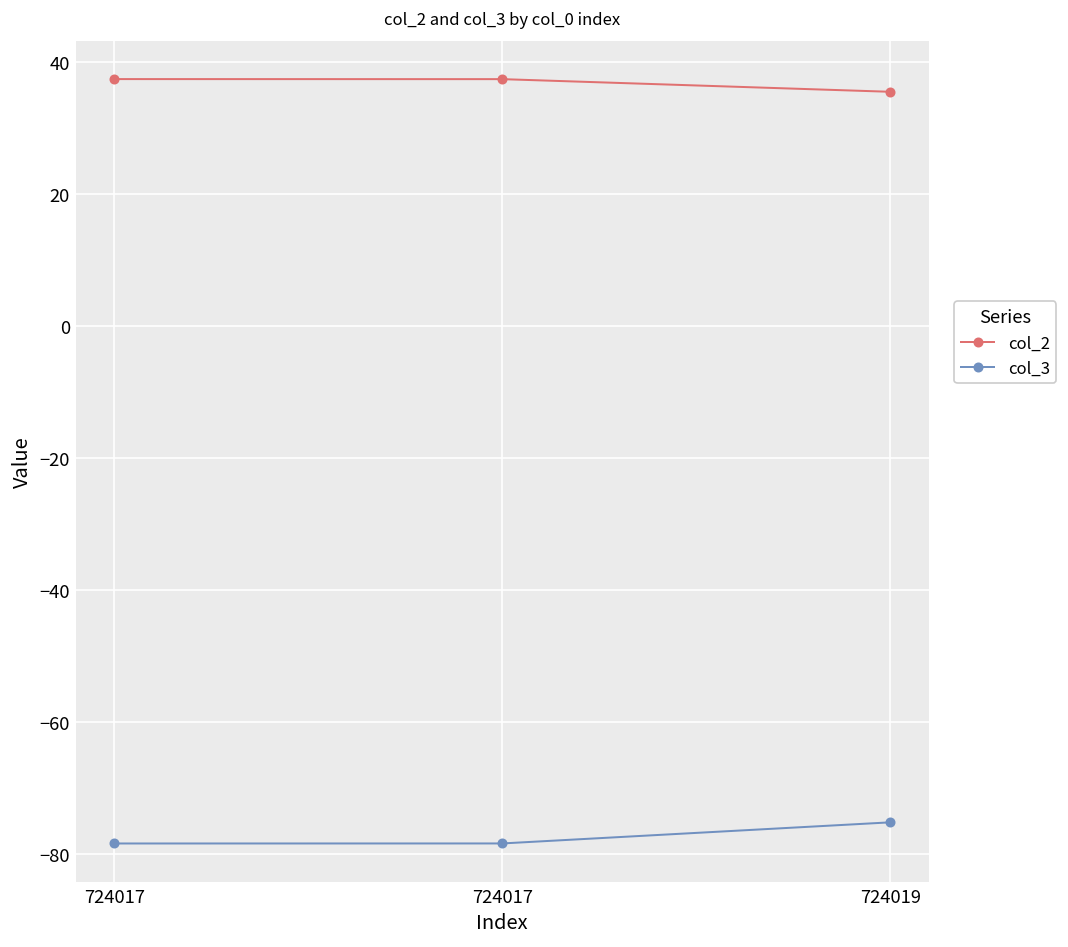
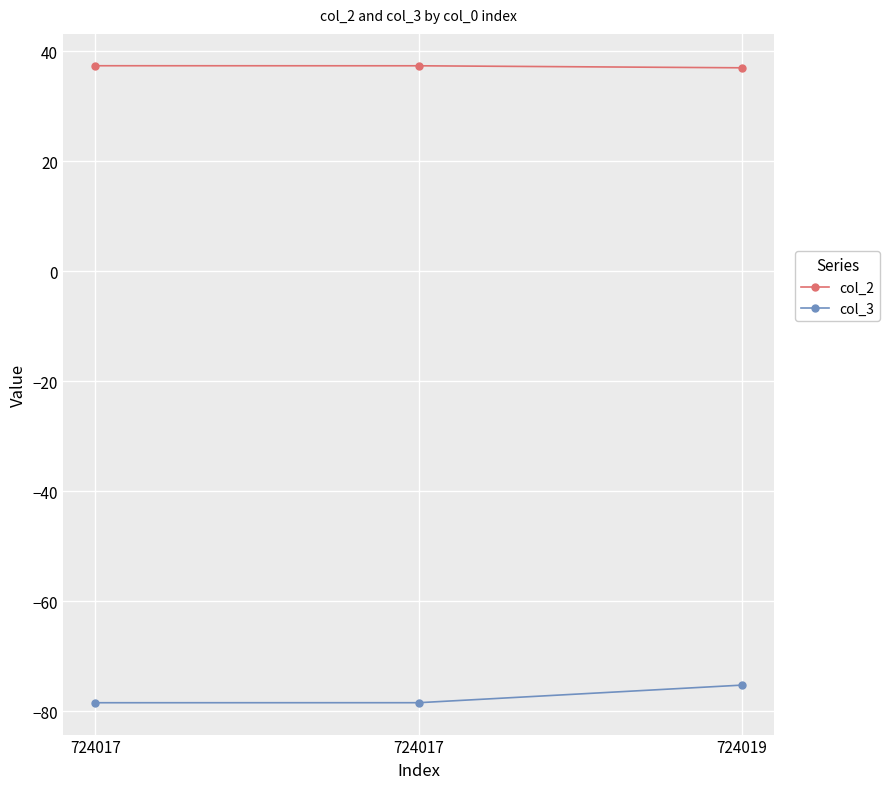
col_2, 724019: 35 -> 37
